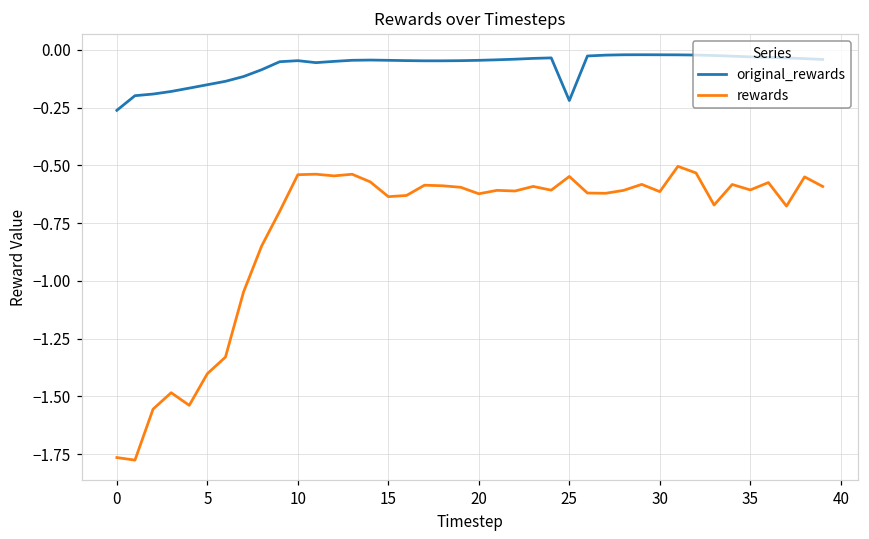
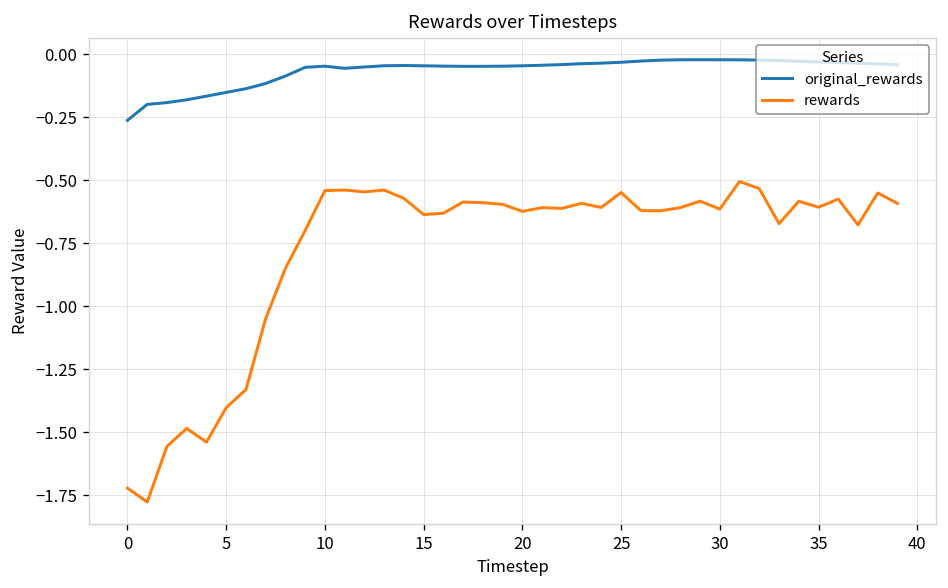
rewards, 0: -1.77 -> -1.72
original_rewards, 25: -0.22 -> -0.03
